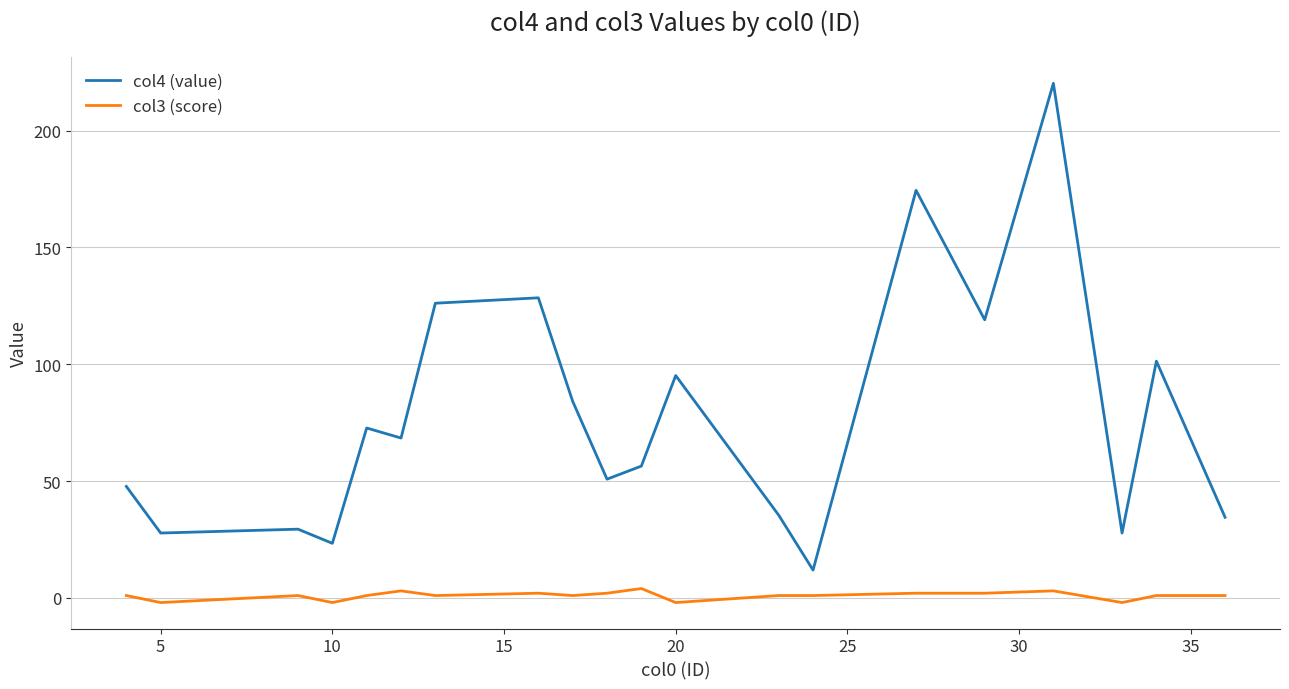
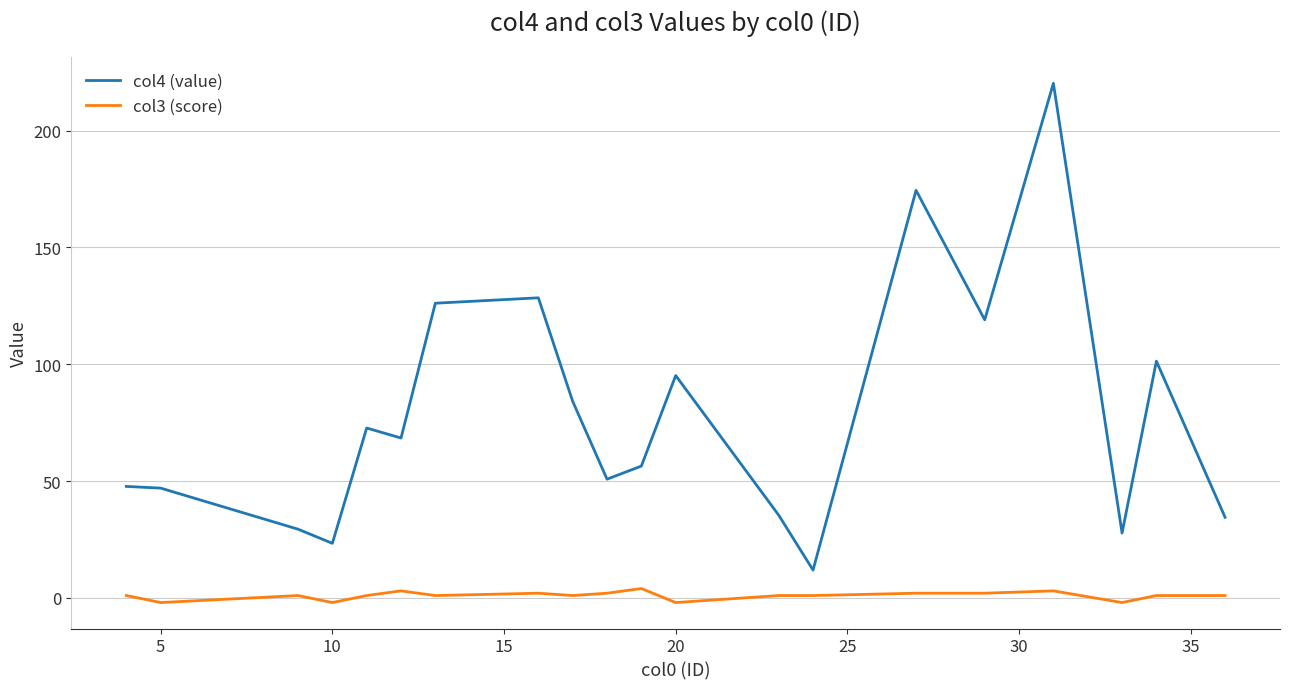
col4 (value), 5: 28 -> 47
